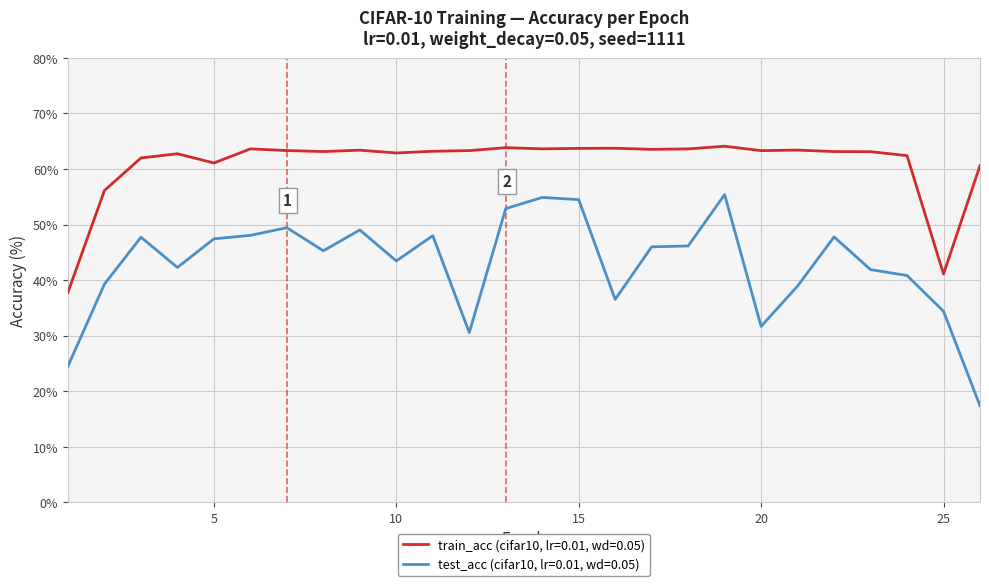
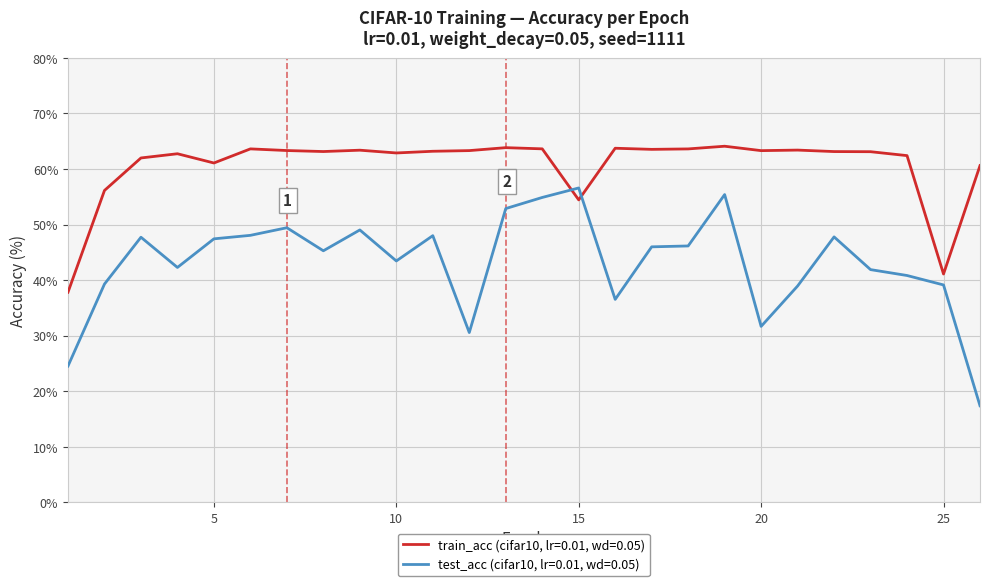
train_acc (cifar10, lr=0.01, wd=0.05), 15: 64% -> 54%
test_acc (cifar10, lr=0.01, wd=0.05), 15: 54% -> 57%
test_acc (cifar10, lr=0.01, wd=0.05), 25: 34% -> 39%
